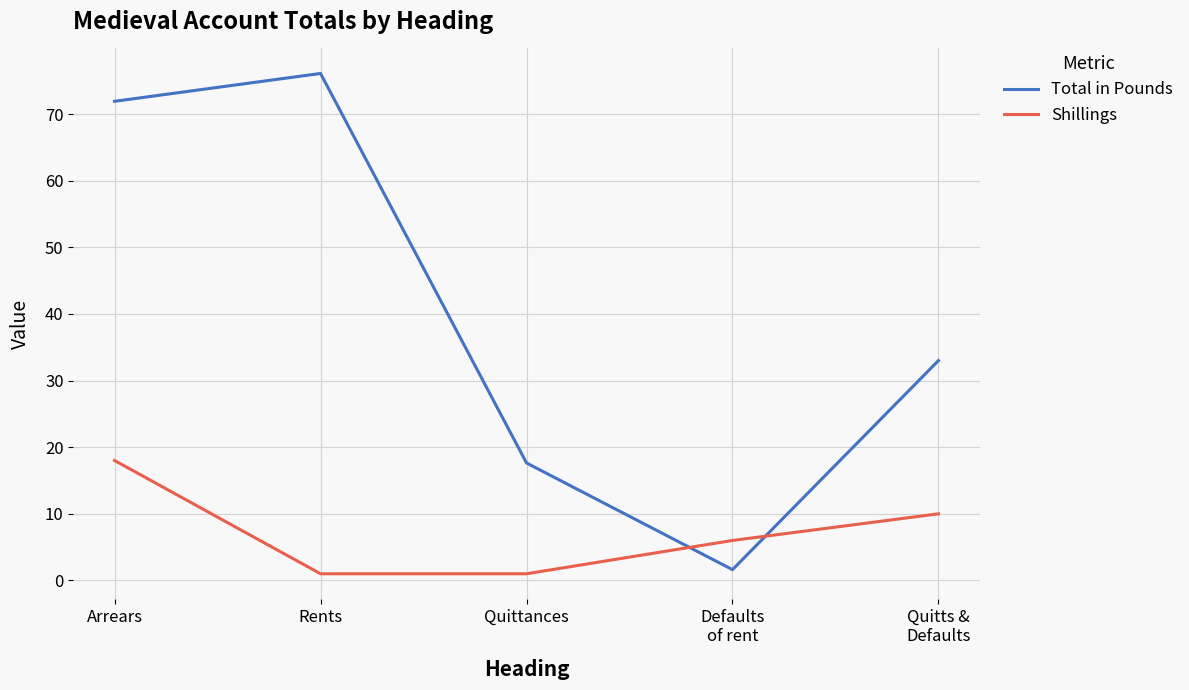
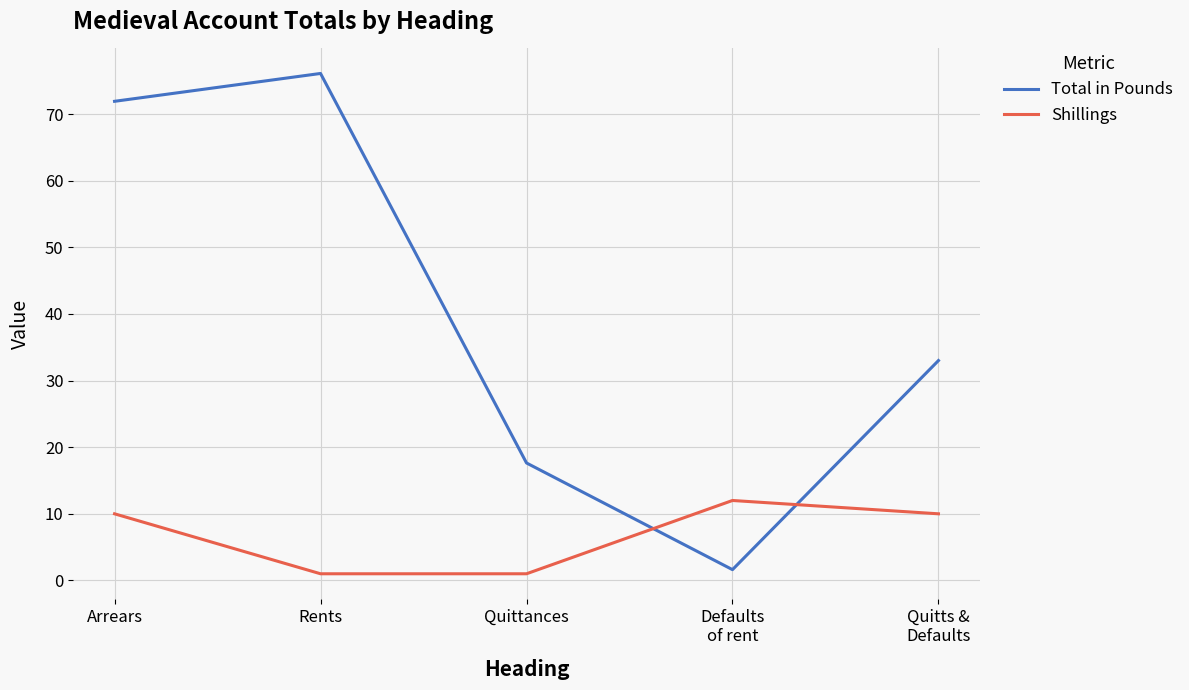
Shillings, Arrears: 18 -> 10
Shillings, Defaults of rent: 6 -> 12
